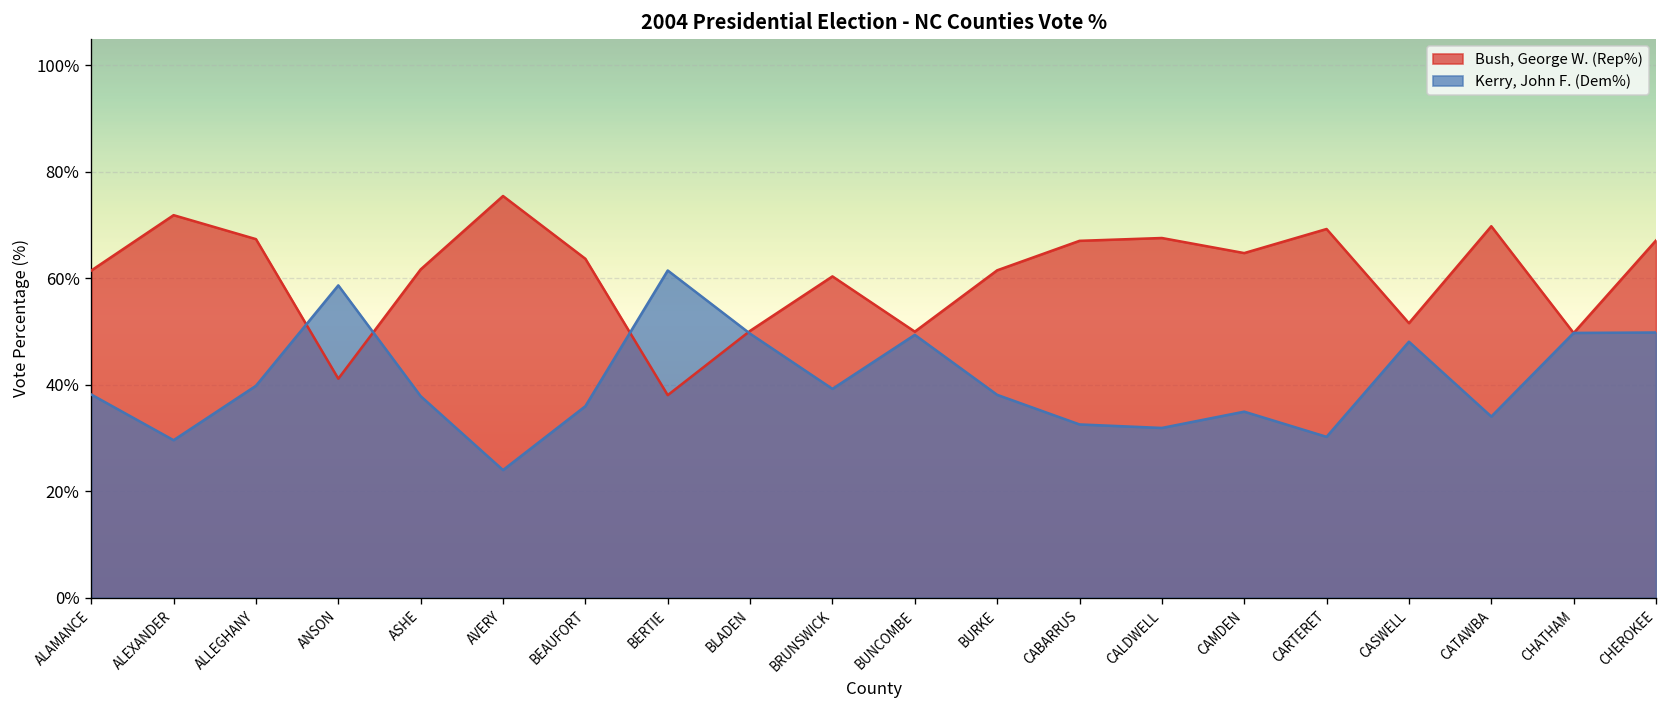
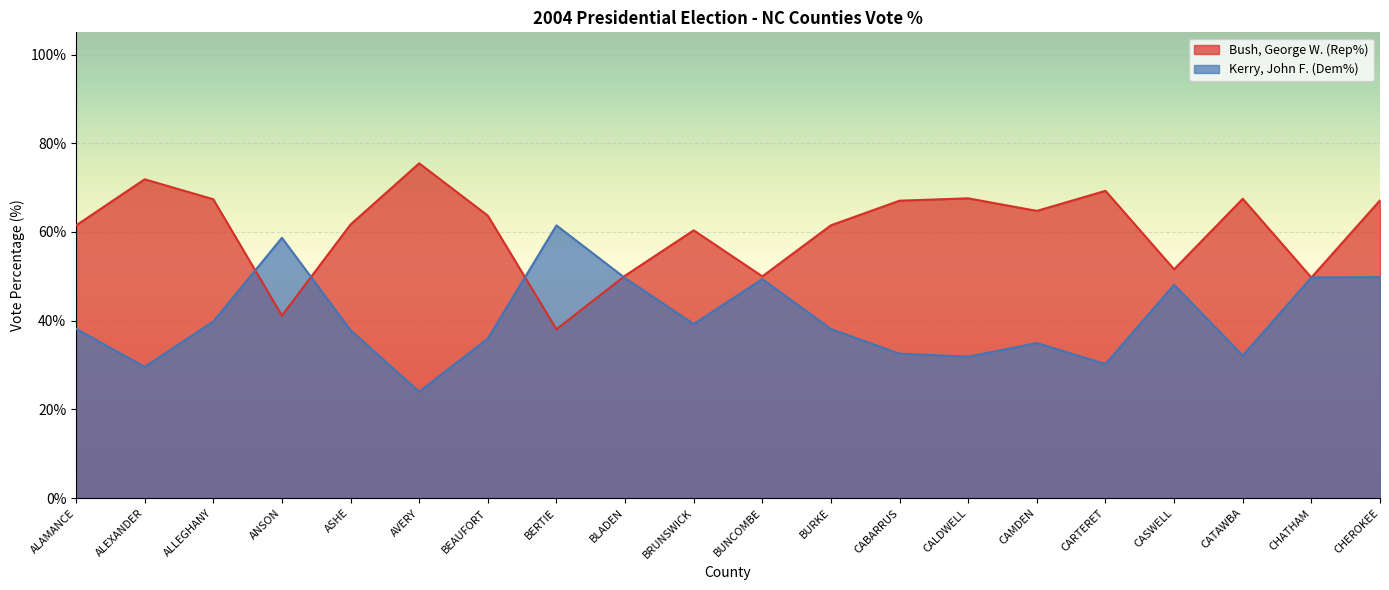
Bush, George W. (Rep%), CATAWBA: 70% -> 67%
Kerry, John F. (Dem%), CATAWBA: 34% -> 32%
